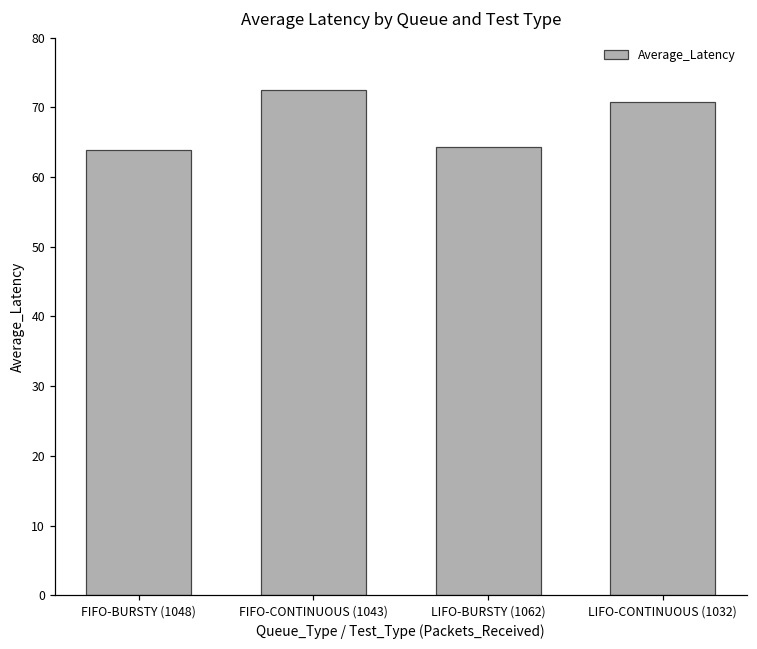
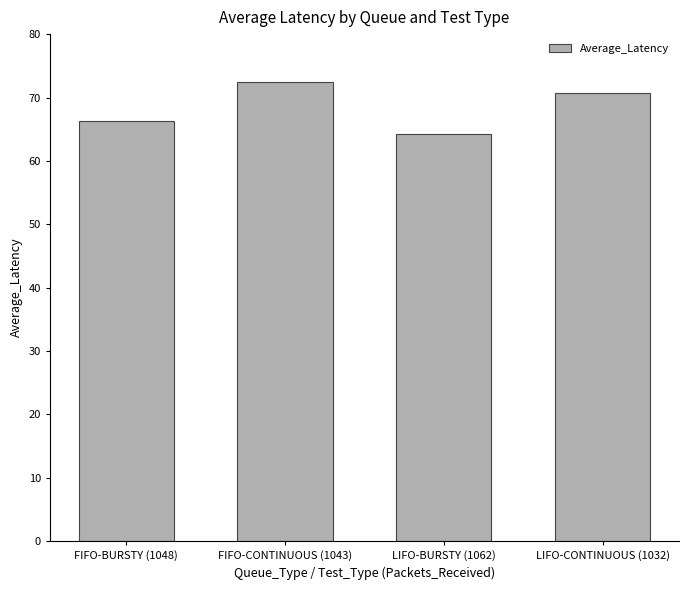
FIFO-BURSTY (1048): 64 -> 66
